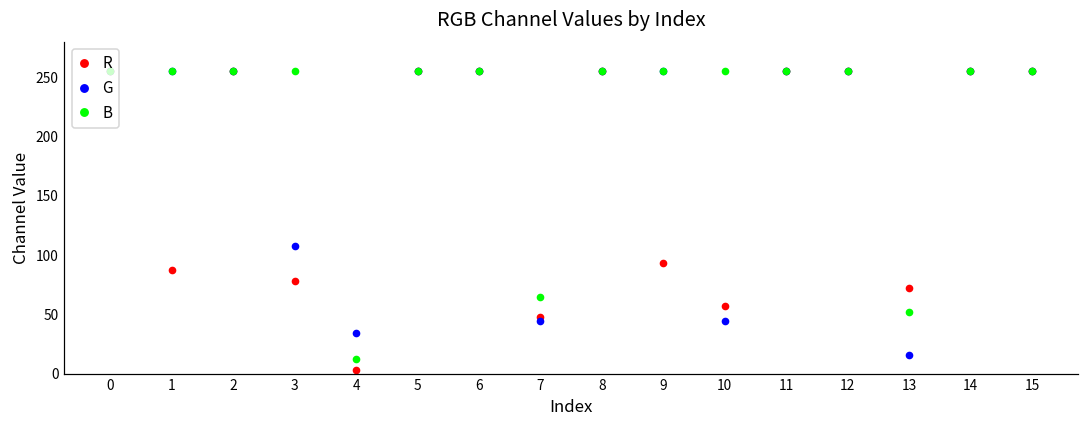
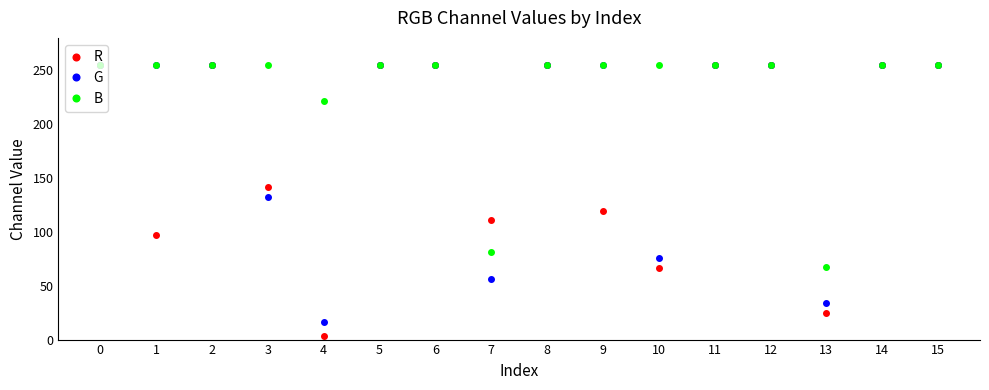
R, 1: 87 -> 97
R, 3: 78 -> 142
G, 3: 108 -> 132
G, 4: 34 -> 16
B, 4: 12 -> 221
R, 7: 48 -> 111
G, 7: 44 -> 56
B, 7: 65 -> 81
R, 9: 93 -> 119
R, 10: 57 -> 66
G, 10: 44 -> 76
R, 13: 72 -> 25
G, 13: 16 -> 34
B, 13: 52 -> 67
